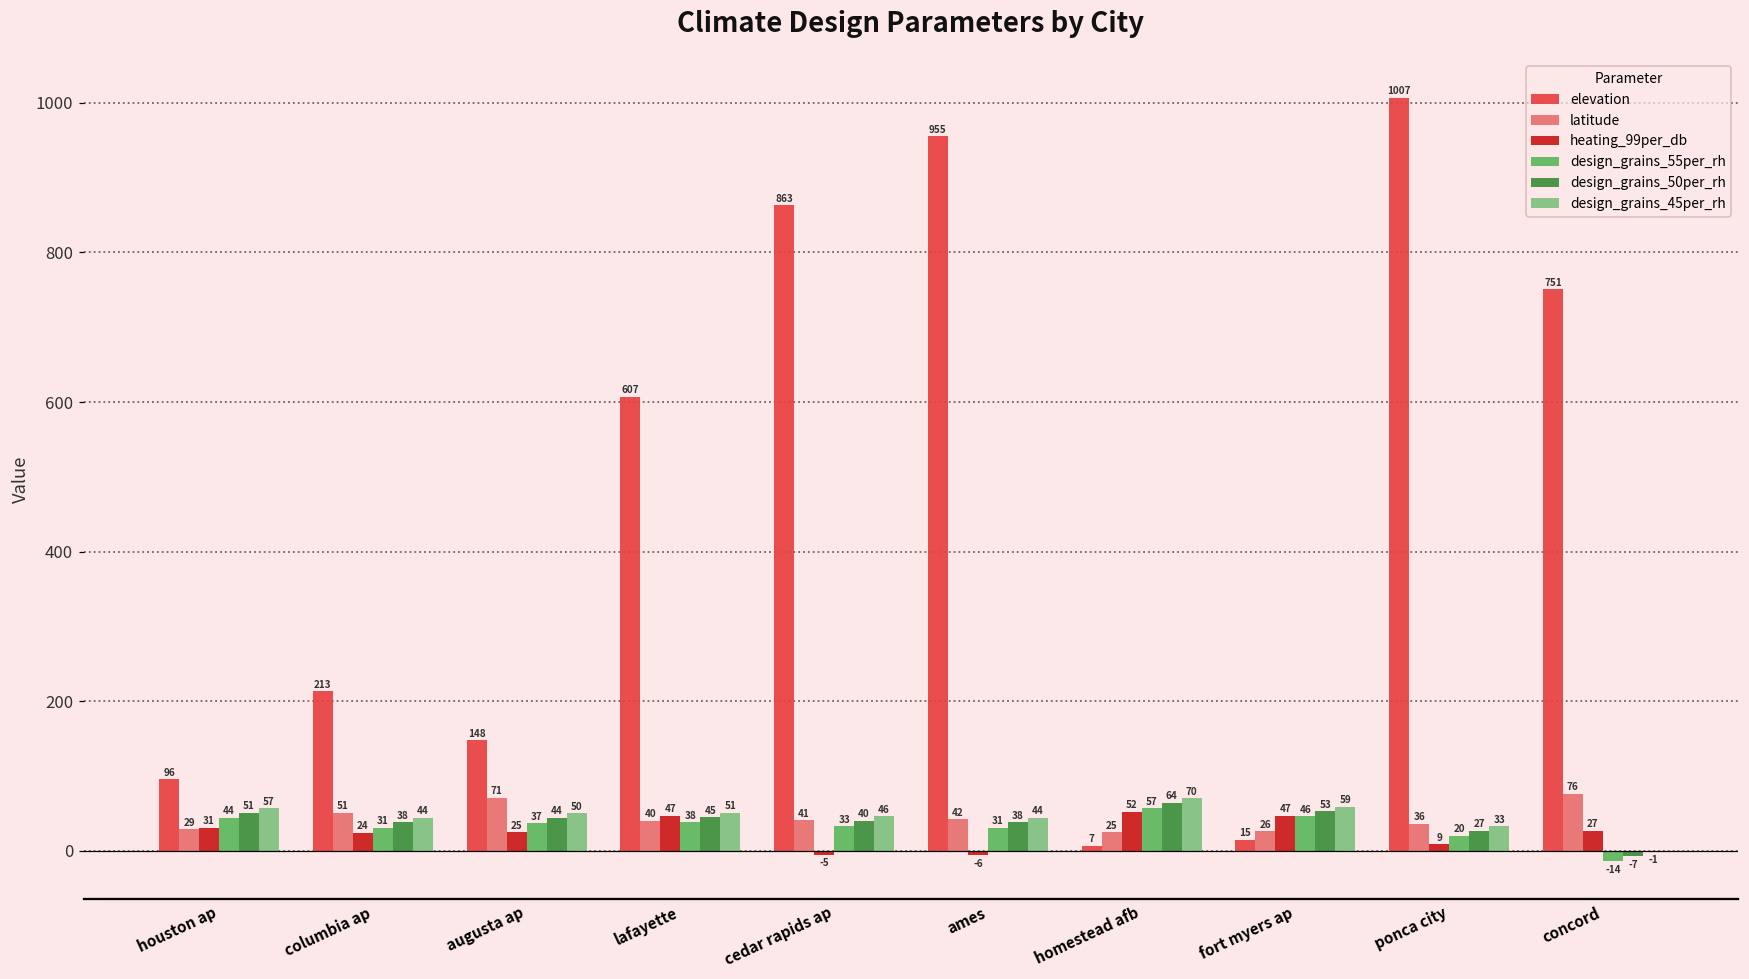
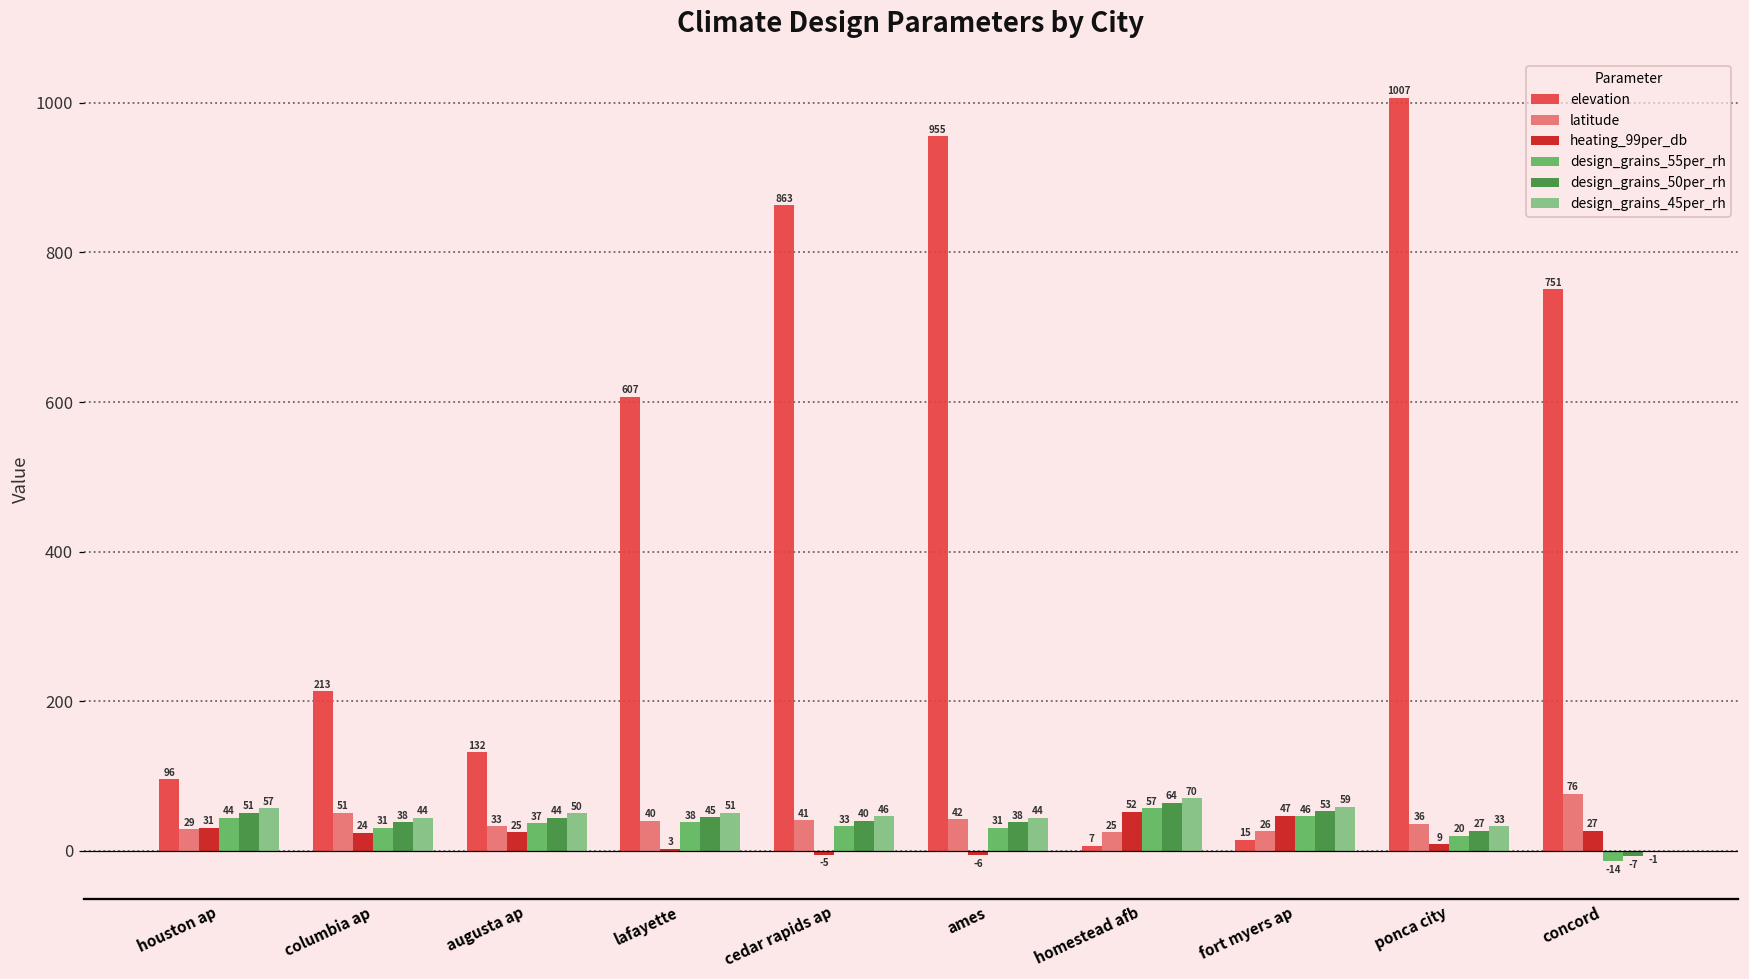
elevation, augusta ap: 148 -> 132
latitude, augusta ap: 71 -> 33
heating_99per_db, lafayette: 47 -> 3
